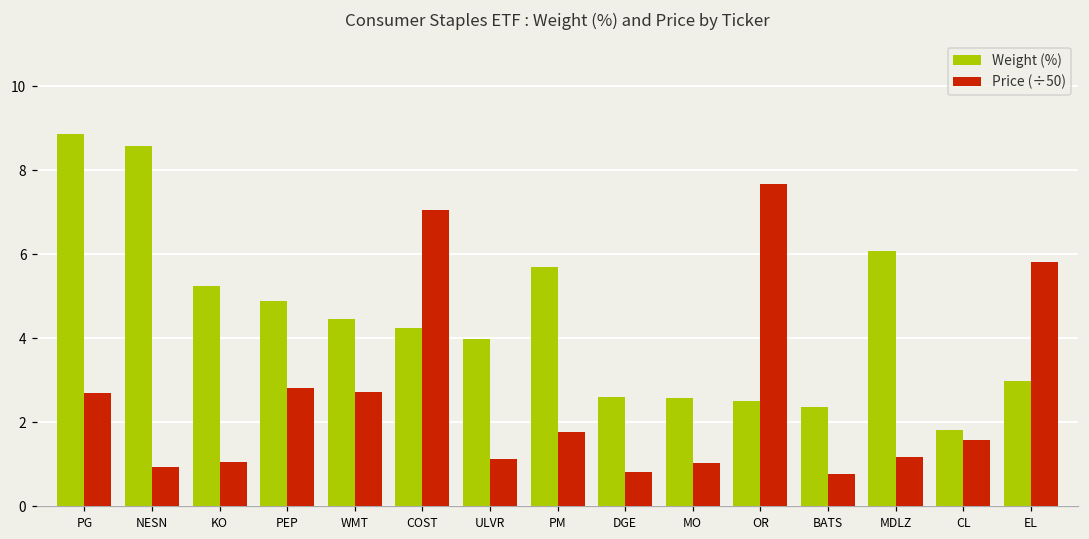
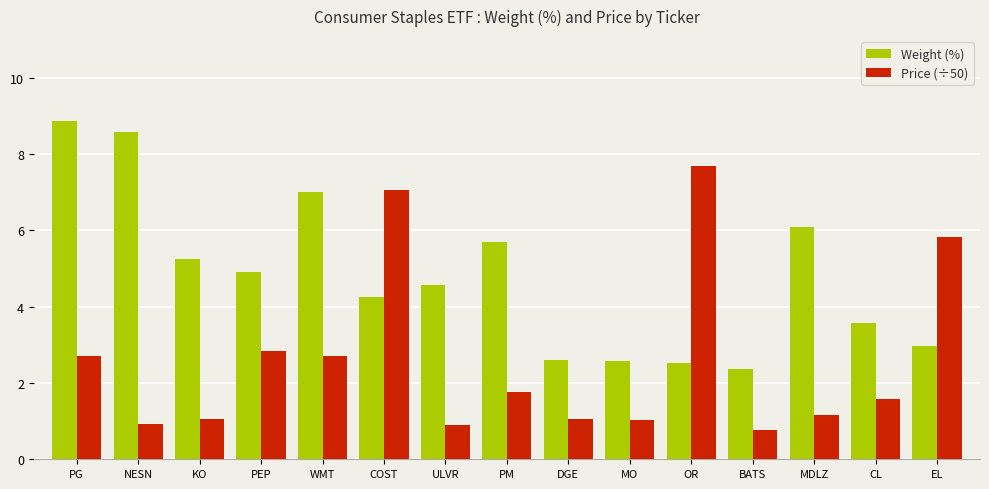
Weight (%), WMT: 4.5 -> 7.0
Weight (%), ULVR: 4.0 -> 4.6
Price (÷50), ULVR: 1.1 -> 0.9
Price (÷50), DGE: 0.8 -> 1.1
Weight (%), CL: 1.8 -> 3.6
